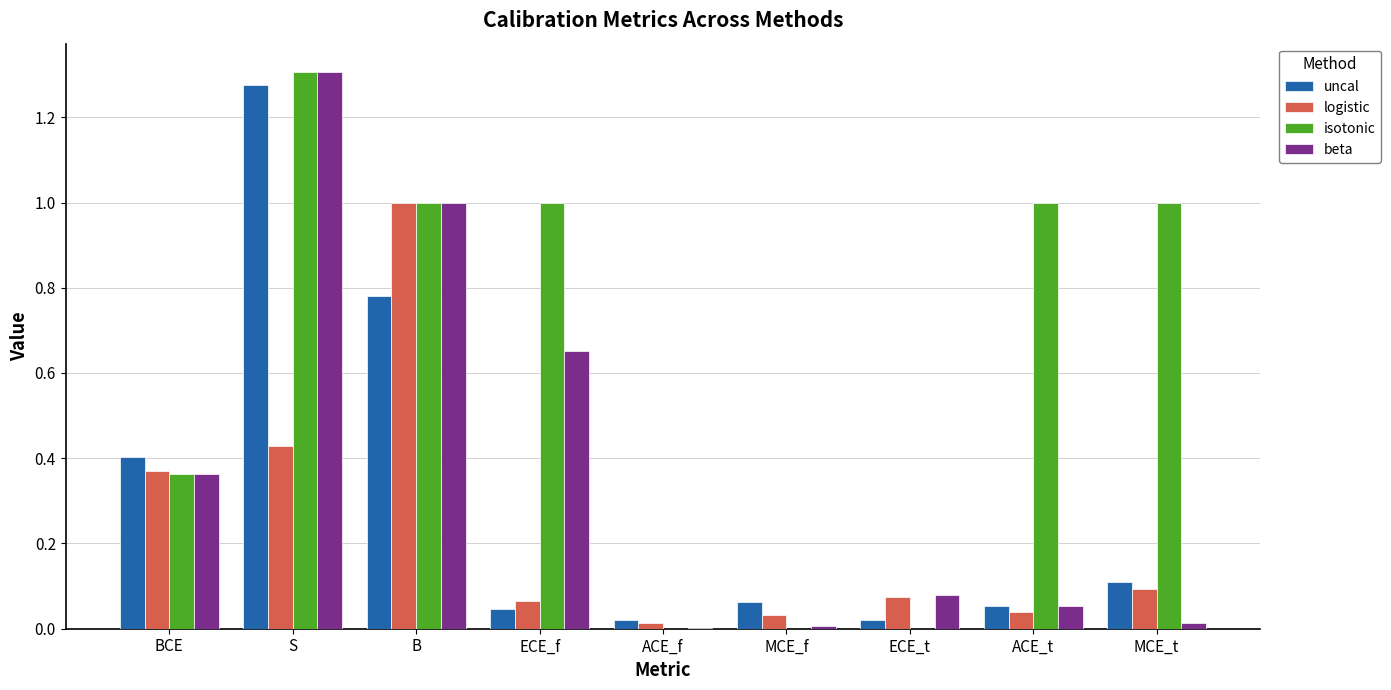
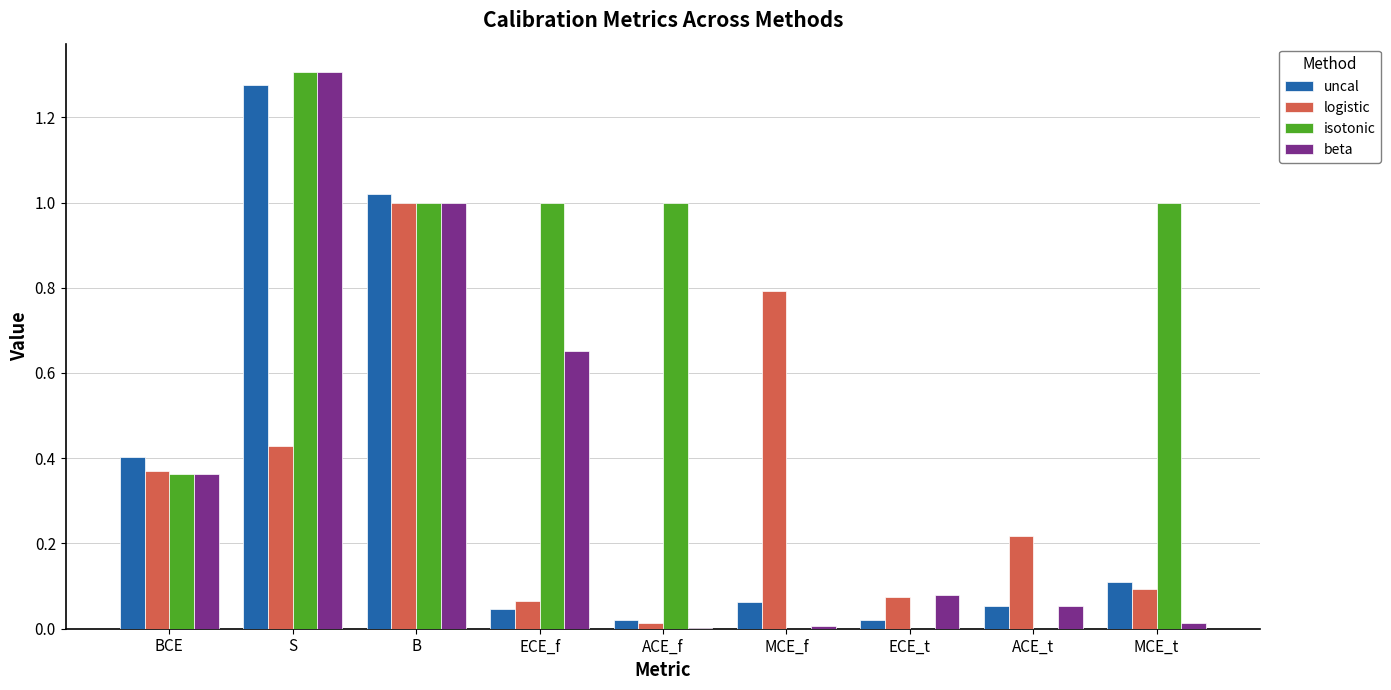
uncal, B: 0.78 -> 1.02
isotonic, ACE_f: 0 -> 1
logistic, MCE_f: 0.03 -> 0.79
logistic, ACE_t: 0.04 -> 0.22
isotonic, ACE_t: 1 -> 0
